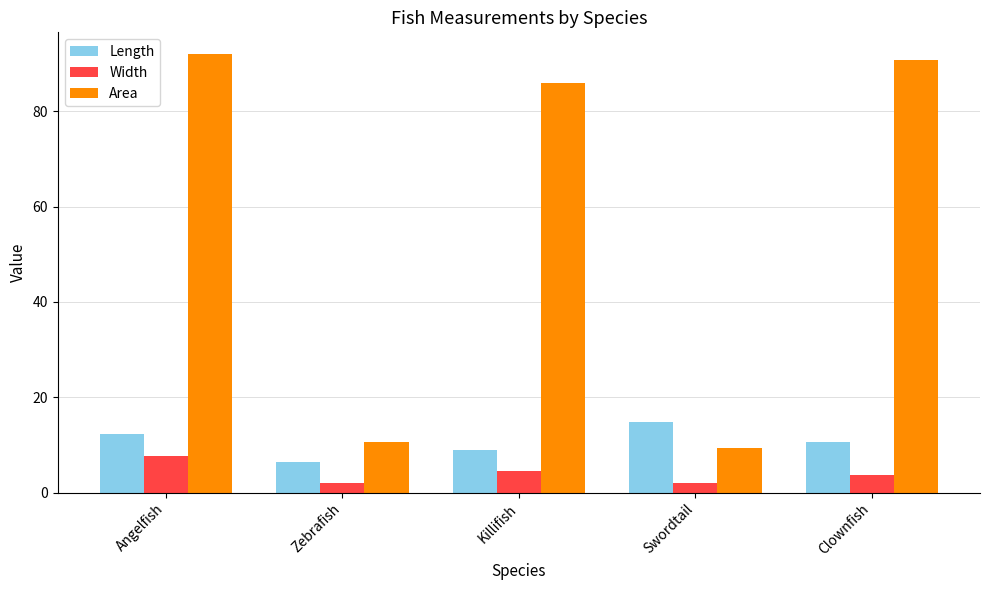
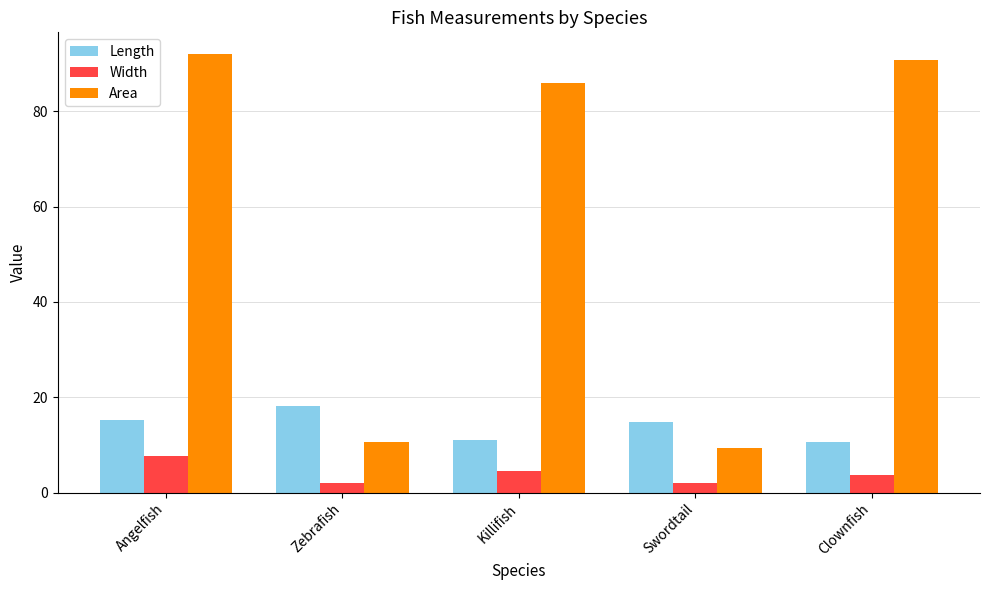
Length, Angelfish: 12 -> 15
Length, Zebrafish: 7 -> 18
Length, Killifish: 9 -> 11
